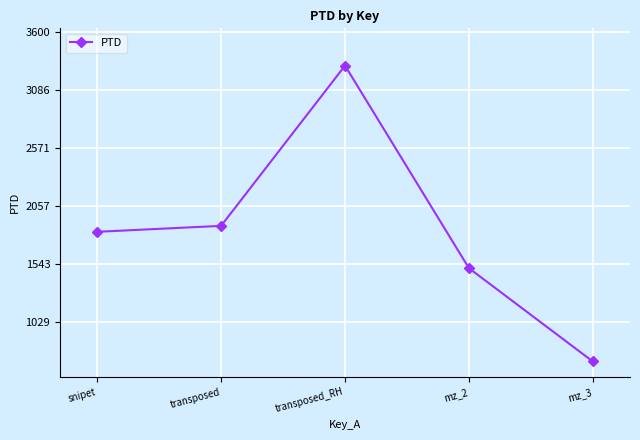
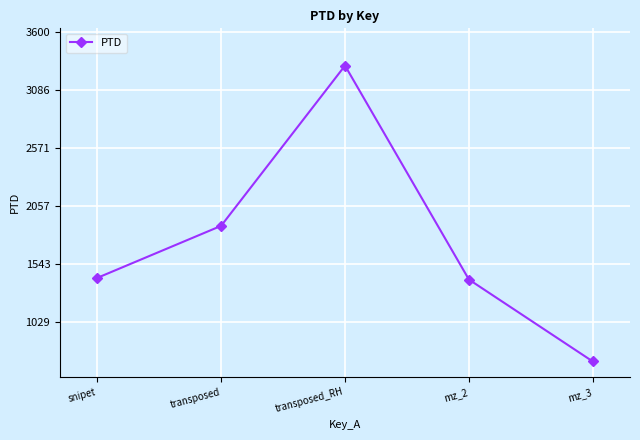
snipet: 1830 -> 1420
mz_2: 1510 -> 1410
